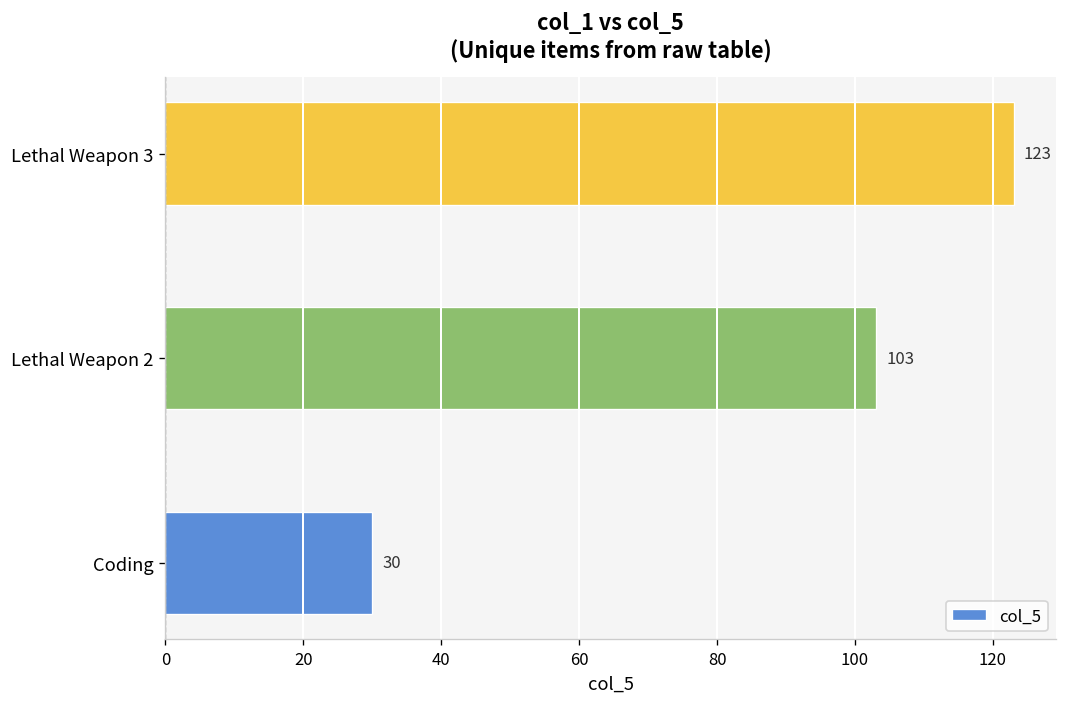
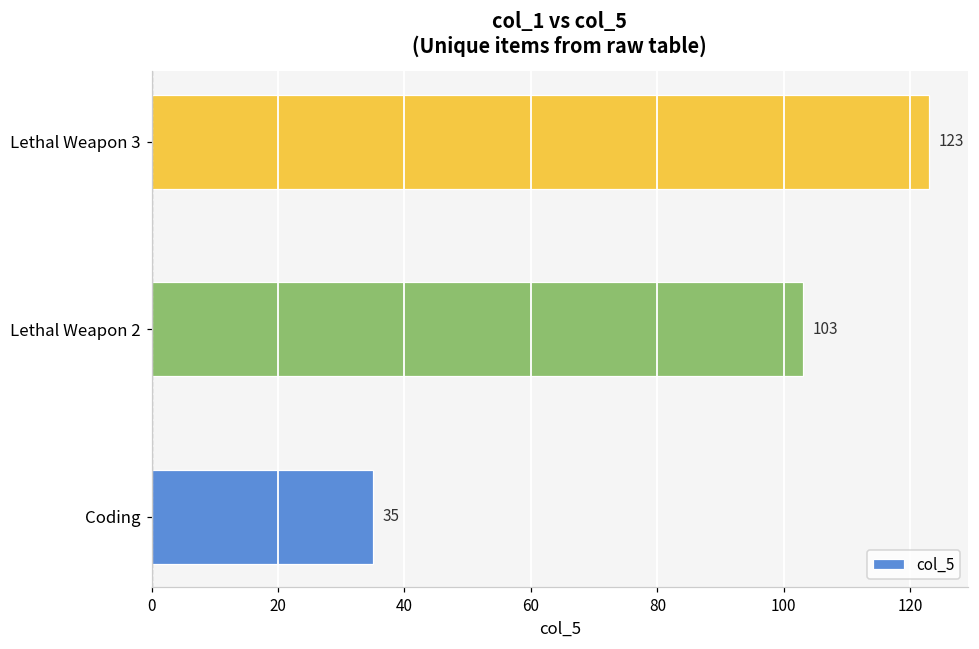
Coding: 30 -> 35
